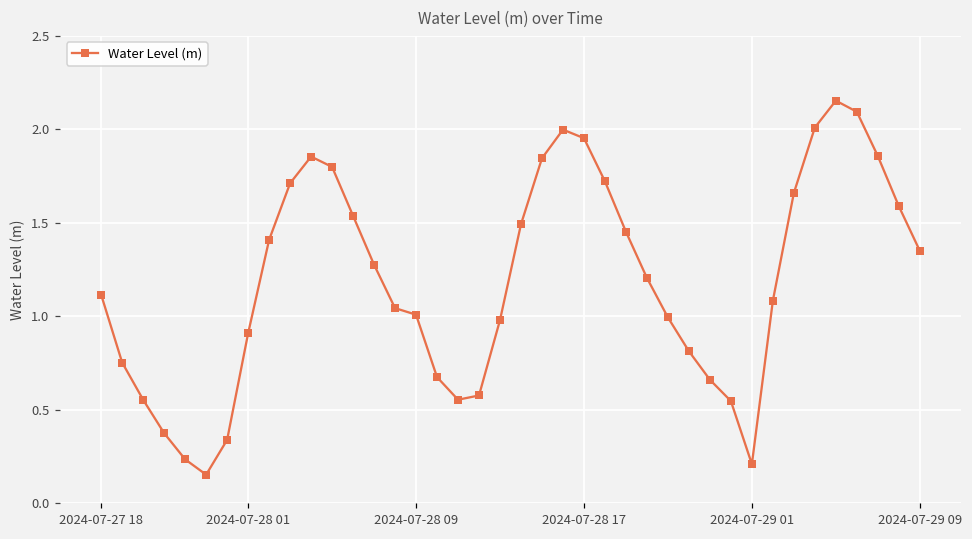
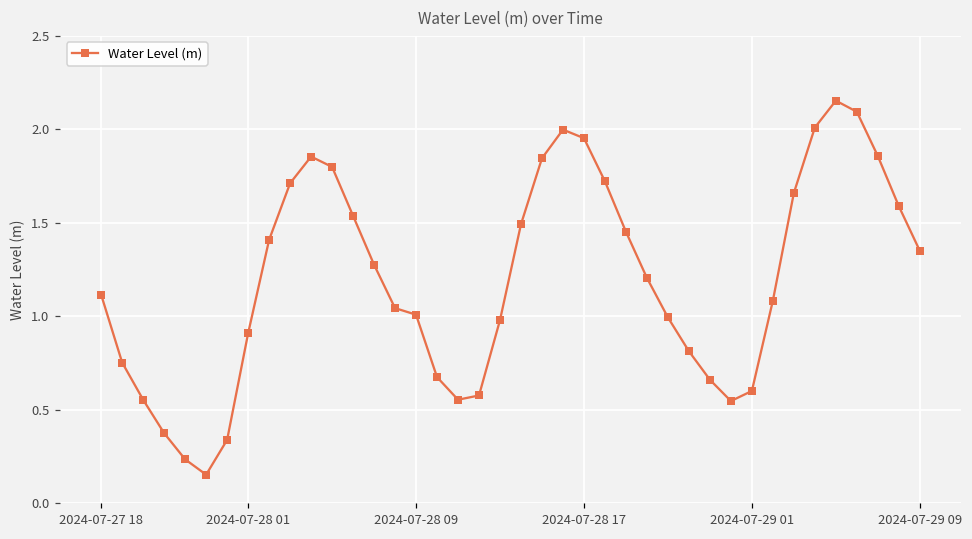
2024-07-29 01: 0.21 -> 0.60
